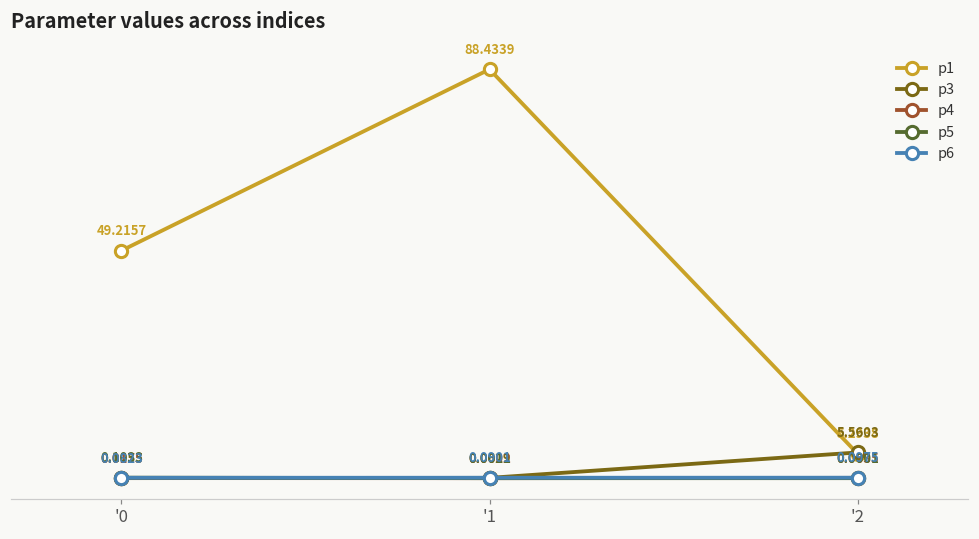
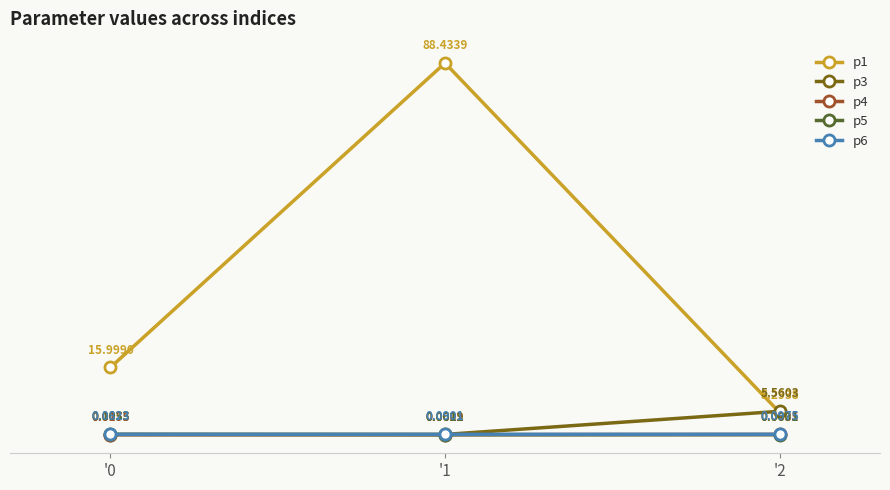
p1, '0: 49.2157 -> 15.9990
